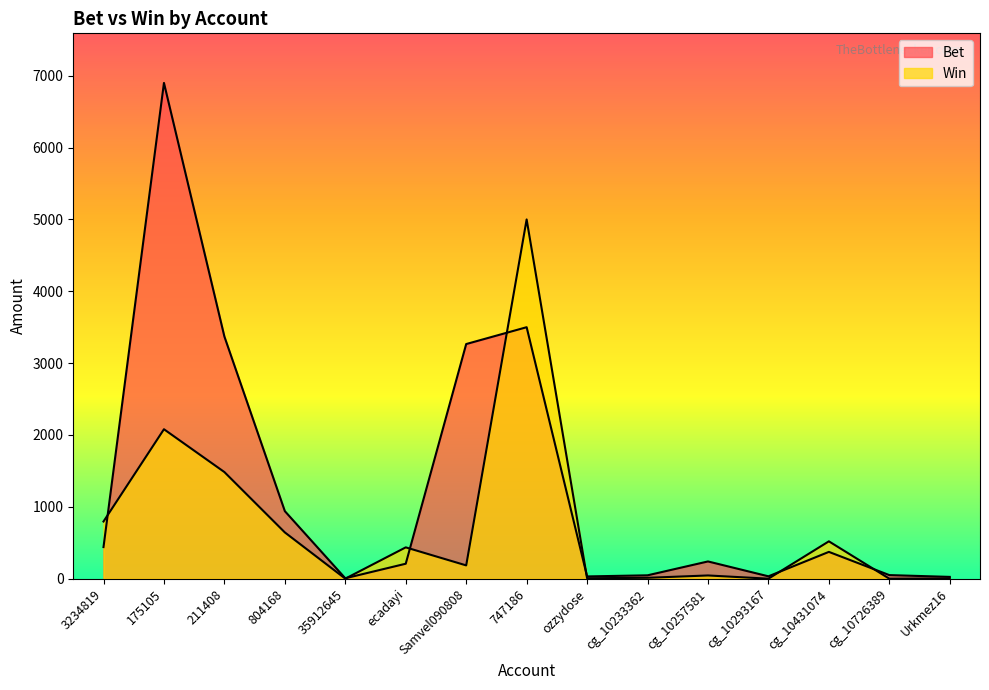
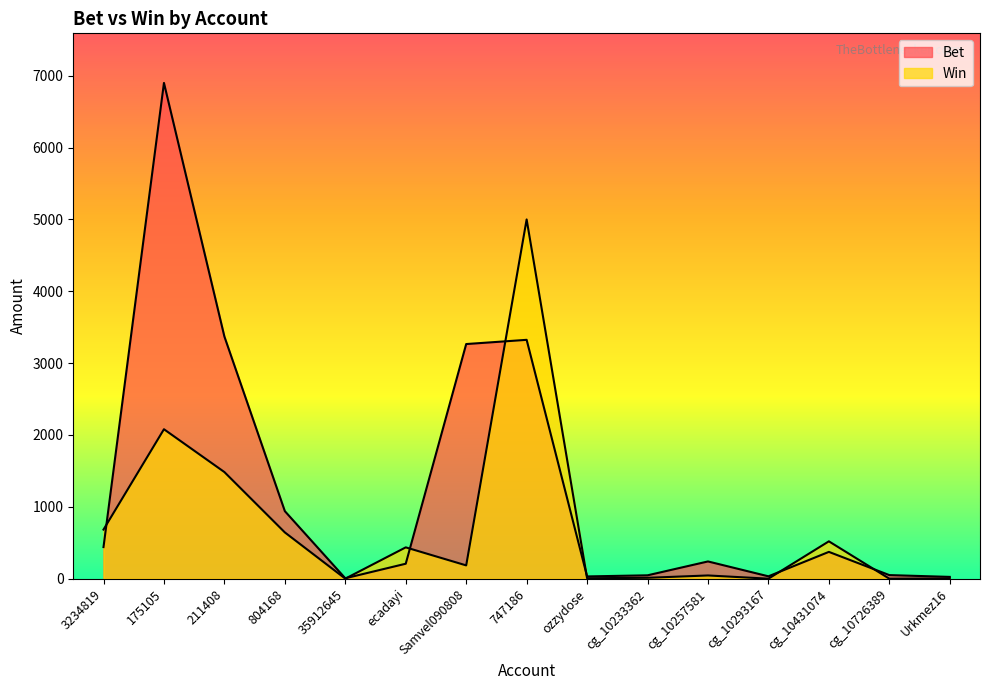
Win, 3234819: 800 -> 700
Bet, 747186: 3500 -> 3300
